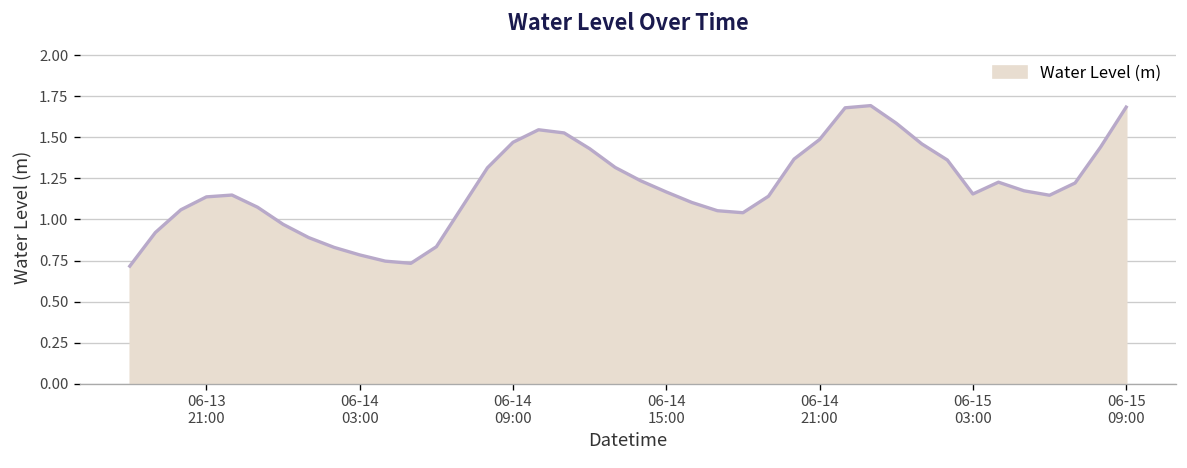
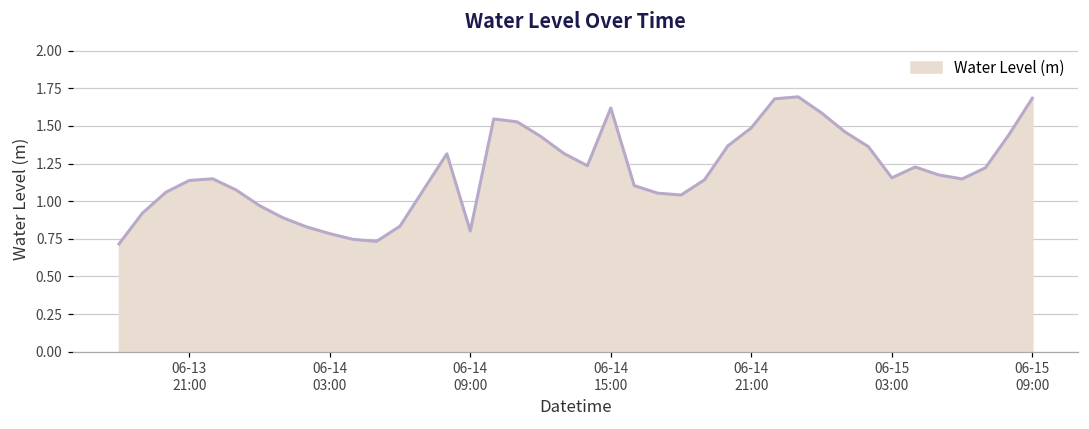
06-14 09:00: 1.47 -> 0.80
06-14 15:00: 1.17 -> 1.62
